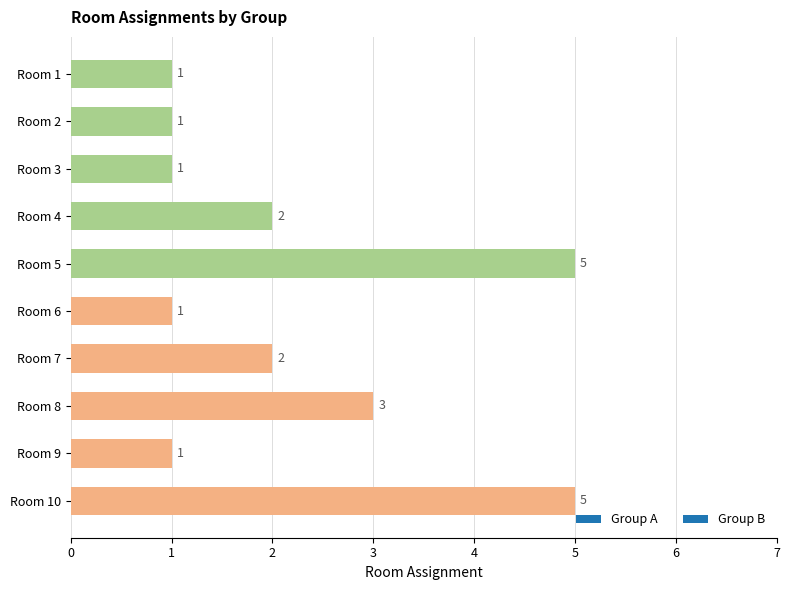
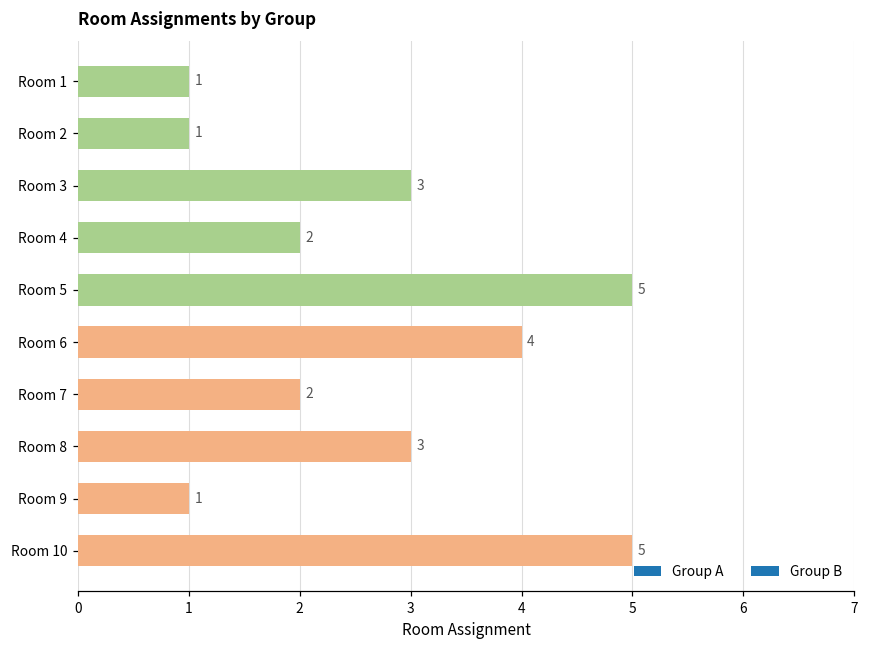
Room 3: 1 -> 3
Room 6: 1 -> 4
